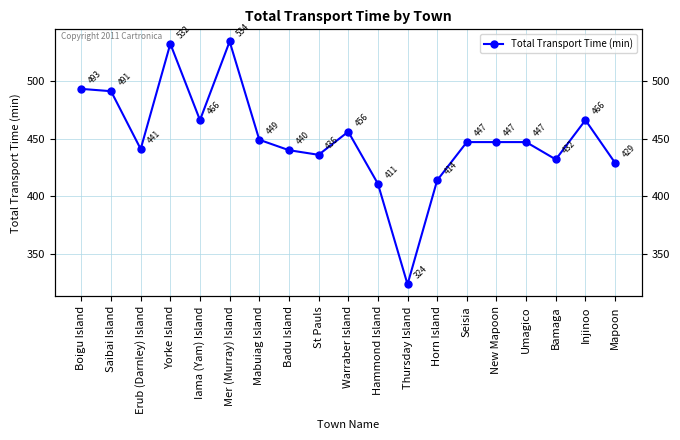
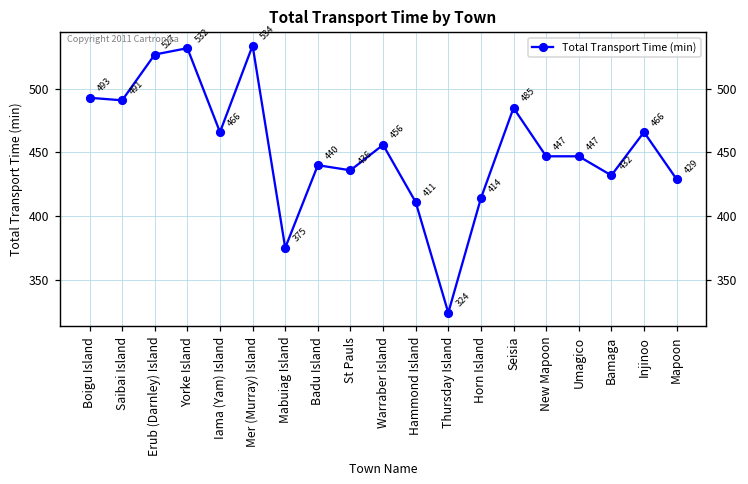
Erub (Darnley) Island: 441 -> 527
Mabuiag Island: 449 -> 375
Seisia: 447 -> 485
